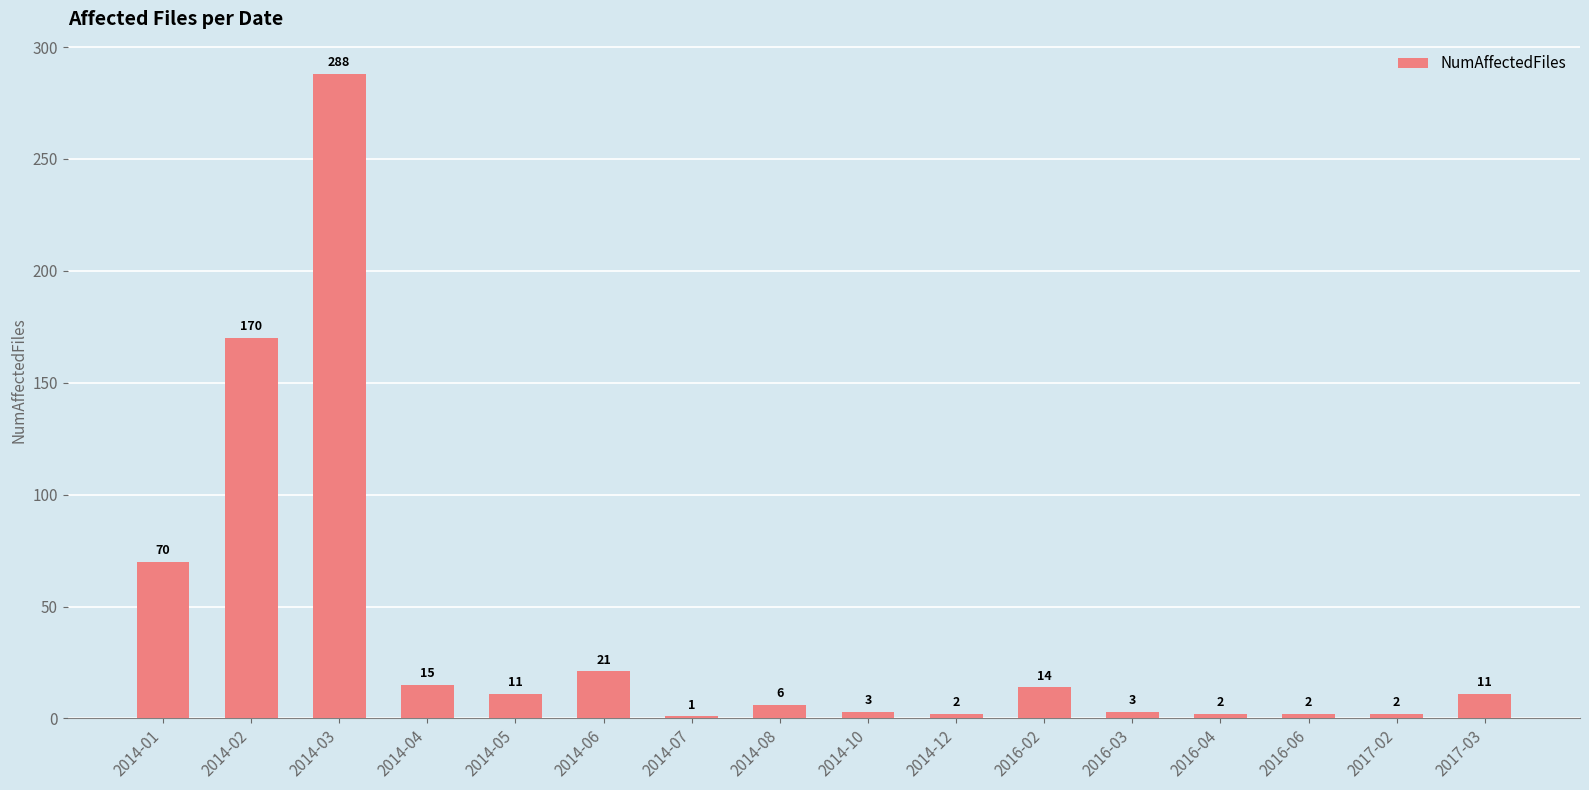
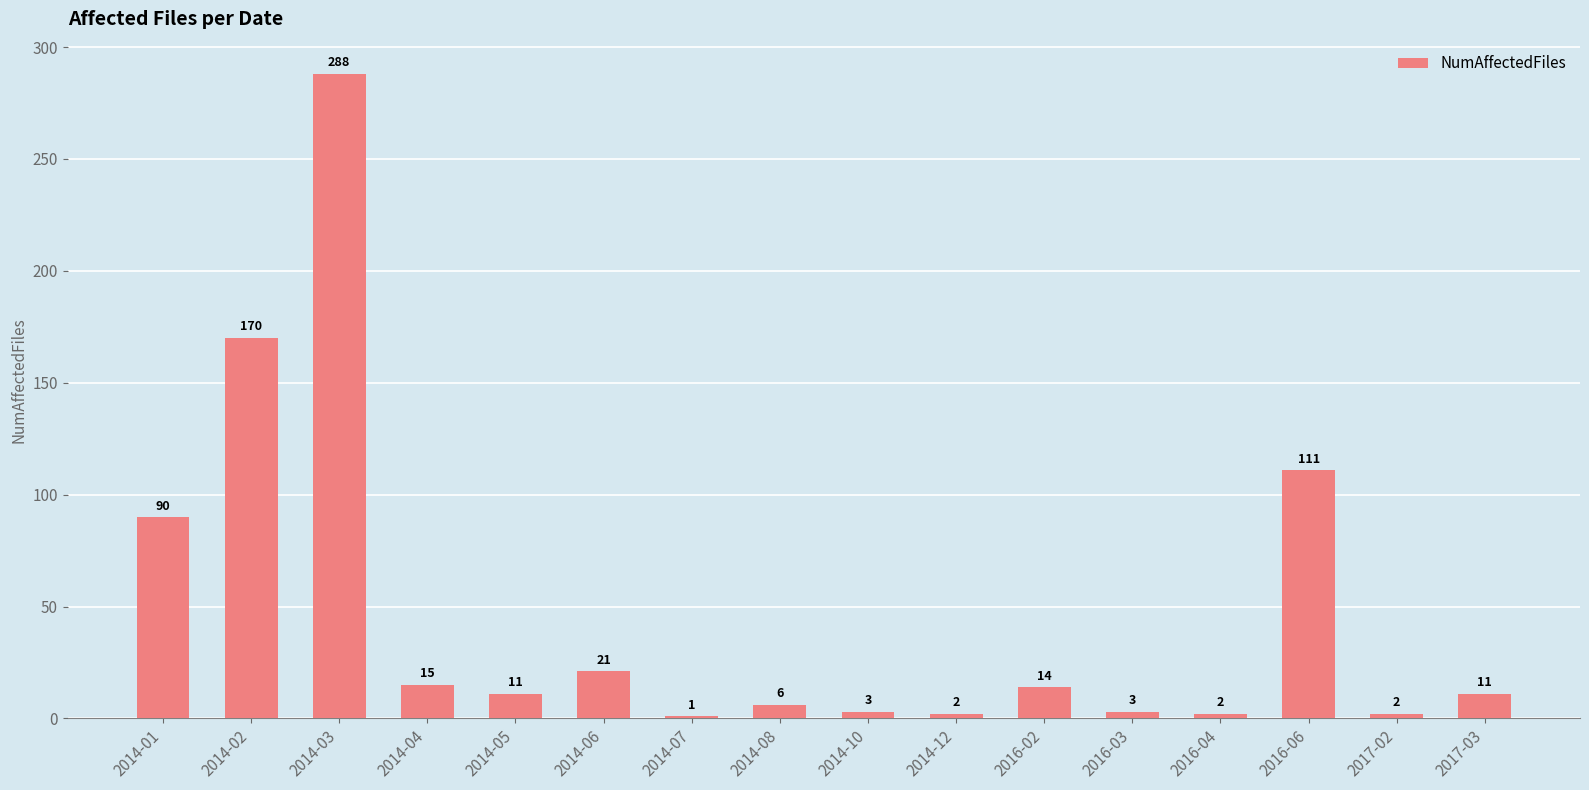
2014-01: 70 -> 90
2016-06: 2 -> 111
